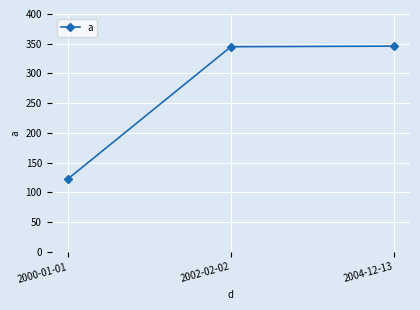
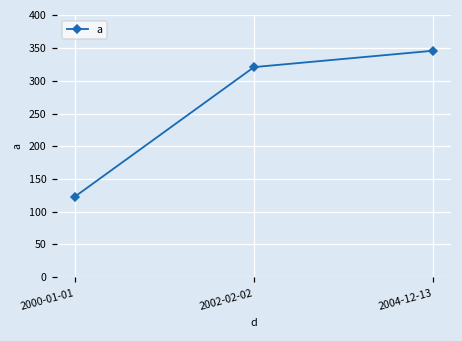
2002-02-02: 350 -> 320
